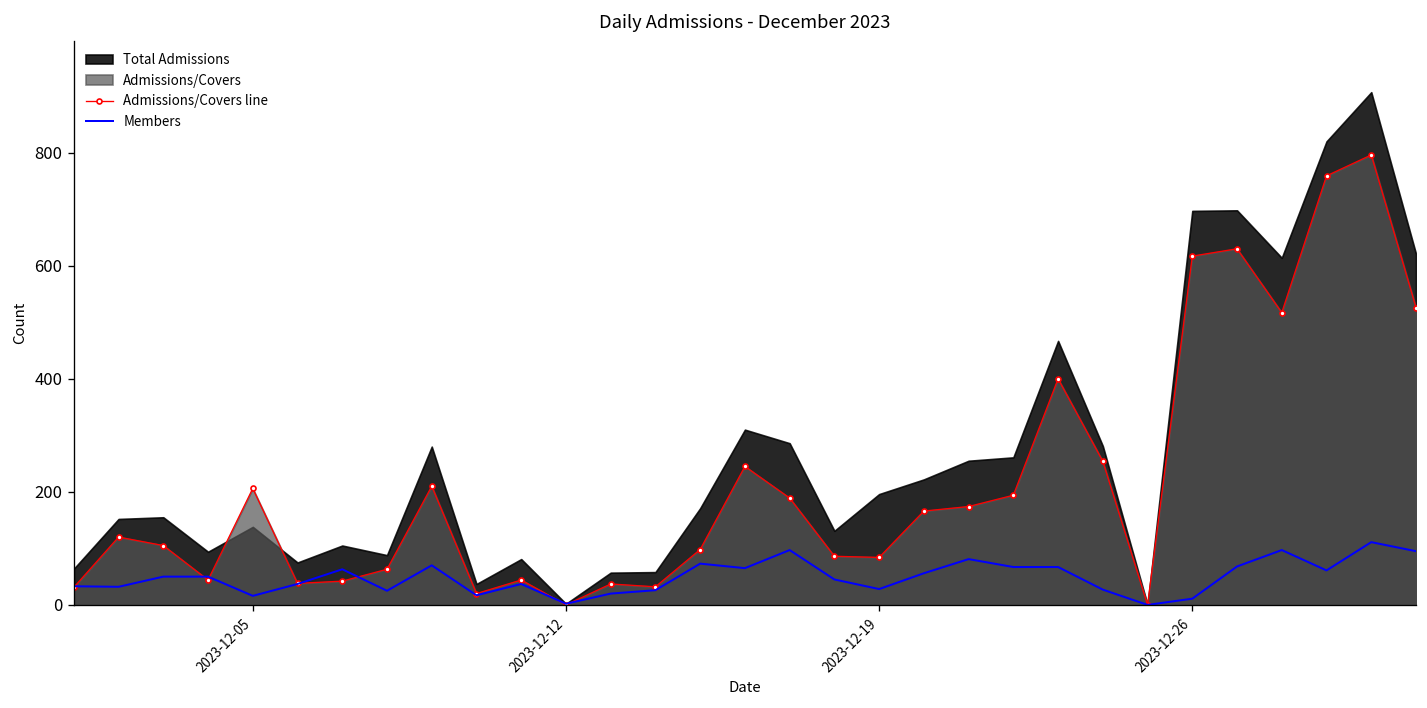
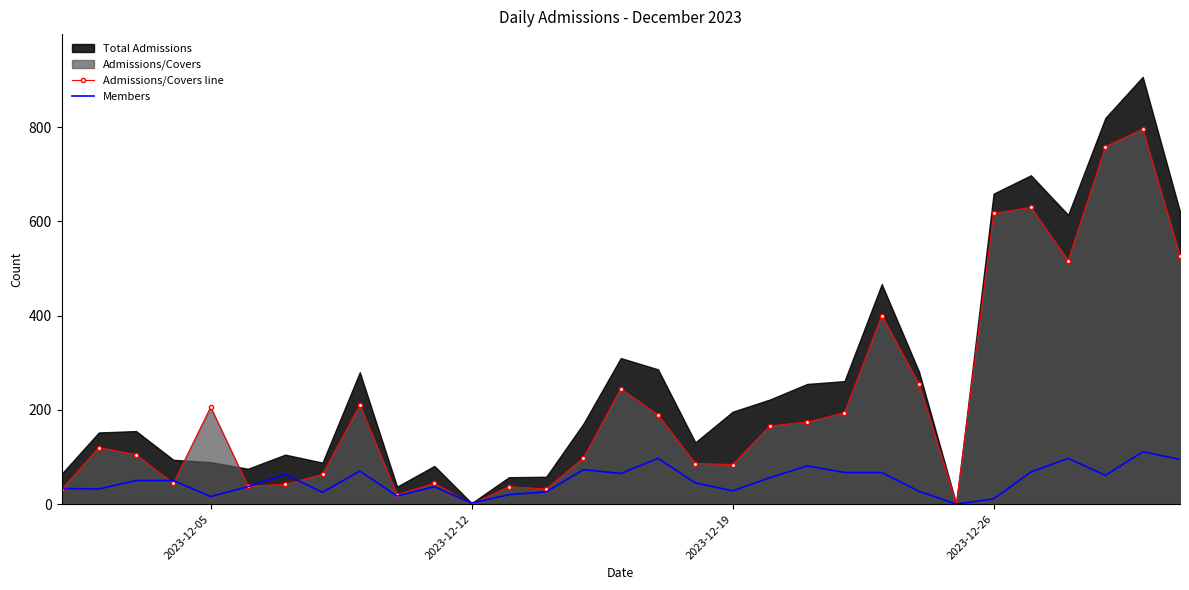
Total Admissions, 2023-12-05: 140 -> 90
Total Admissions, 2023-12-26: 700 -> 660
